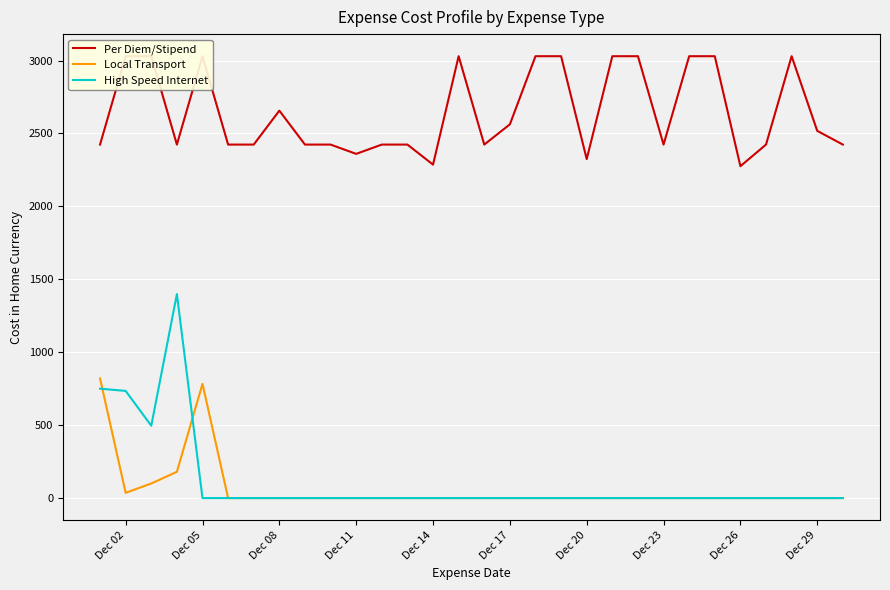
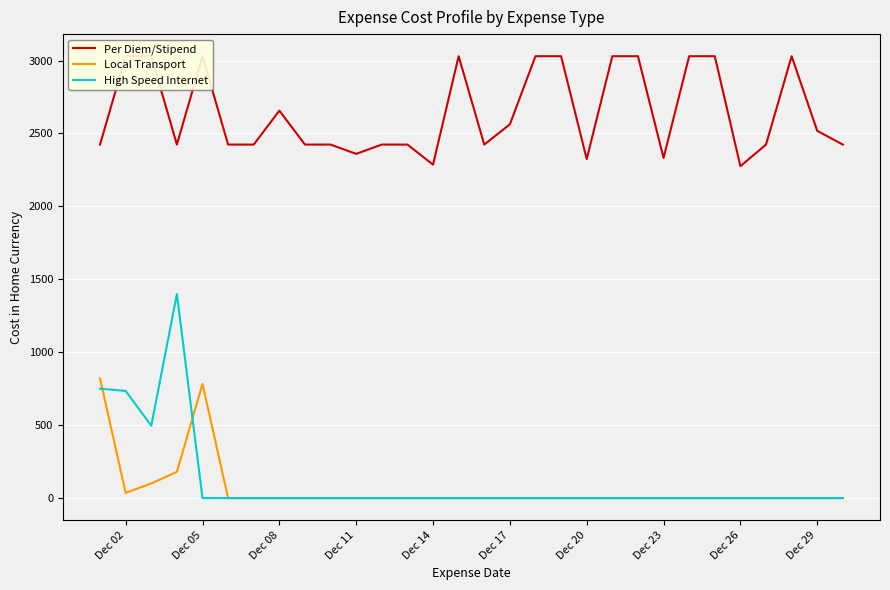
Per Diem/Stipend, Dec 23: 2420 -> 2330
